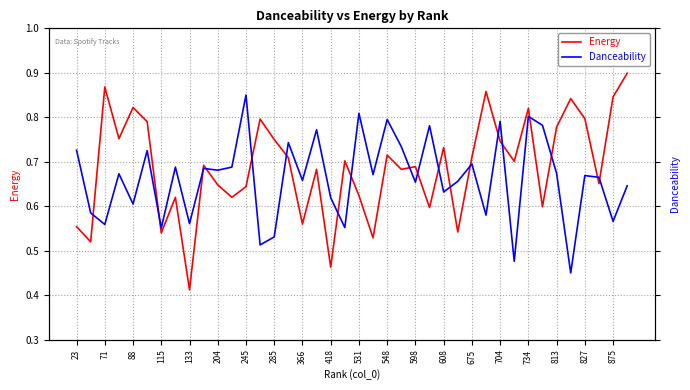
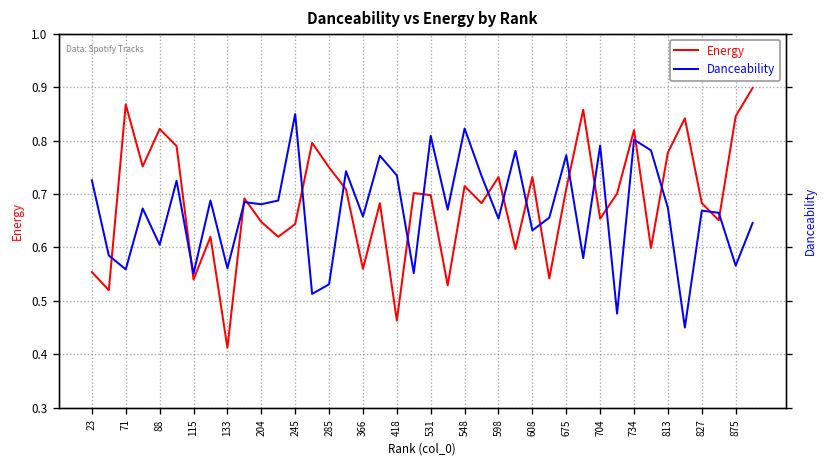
Danceability, 418: 0.62 -> 0.74
Energy, 531: 0.62 -> 0.70
Danceability, 548: 0.80 -> 0.82
Energy, 598: 0.69 -> 0.73
Danceability, 675: 0.70 -> 0.77
Energy, 704: 0.75 -> 0.65
Energy, 827: 0.80 -> 0.68
